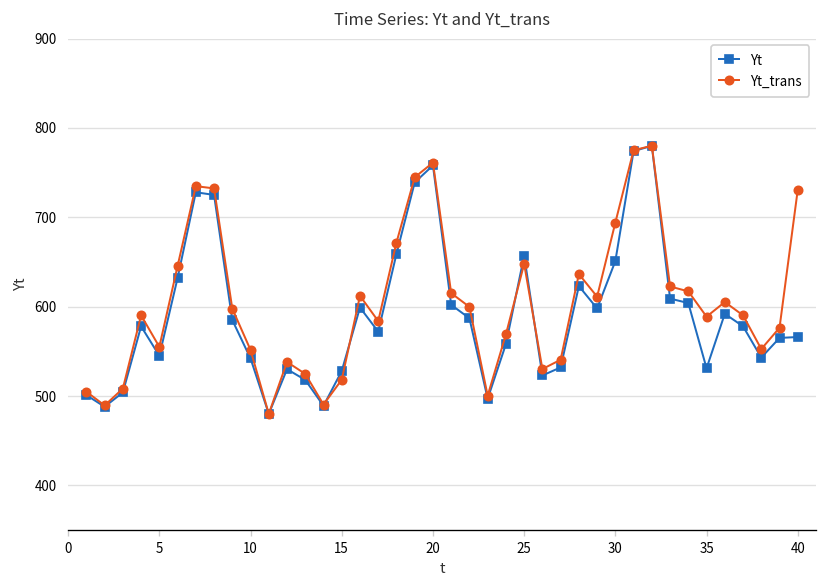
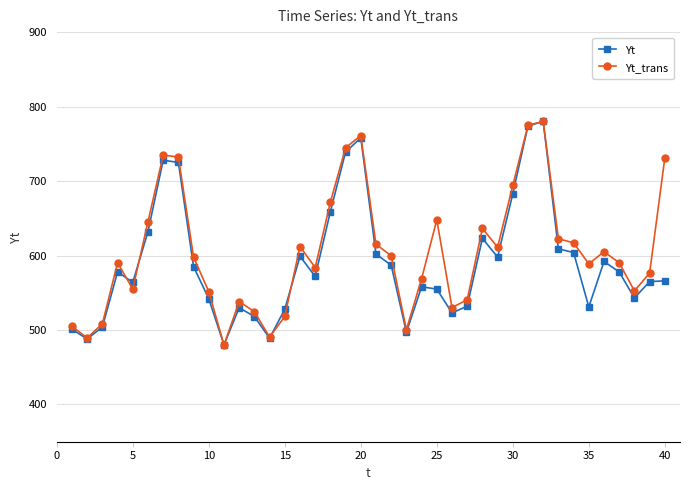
Yt, 5: 550 -> 560
Yt, 25: 660 -> 560
Yt, 30: 650 -> 680
